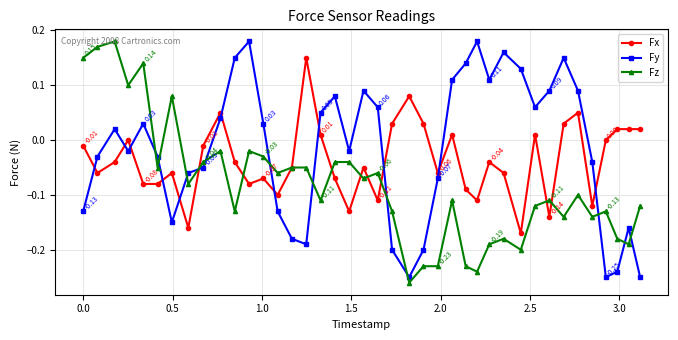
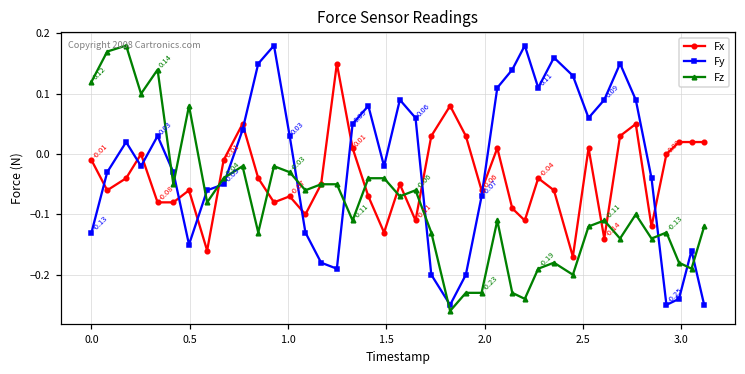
Fz, 0.0: 0.15 -> 0.12
